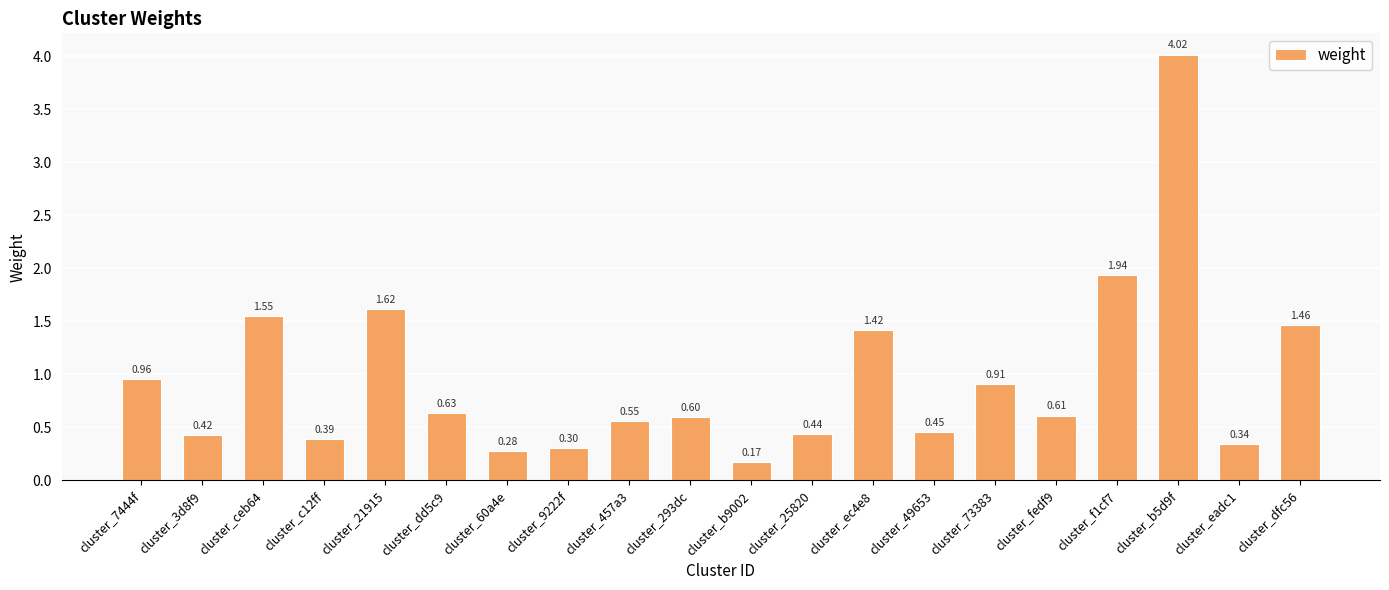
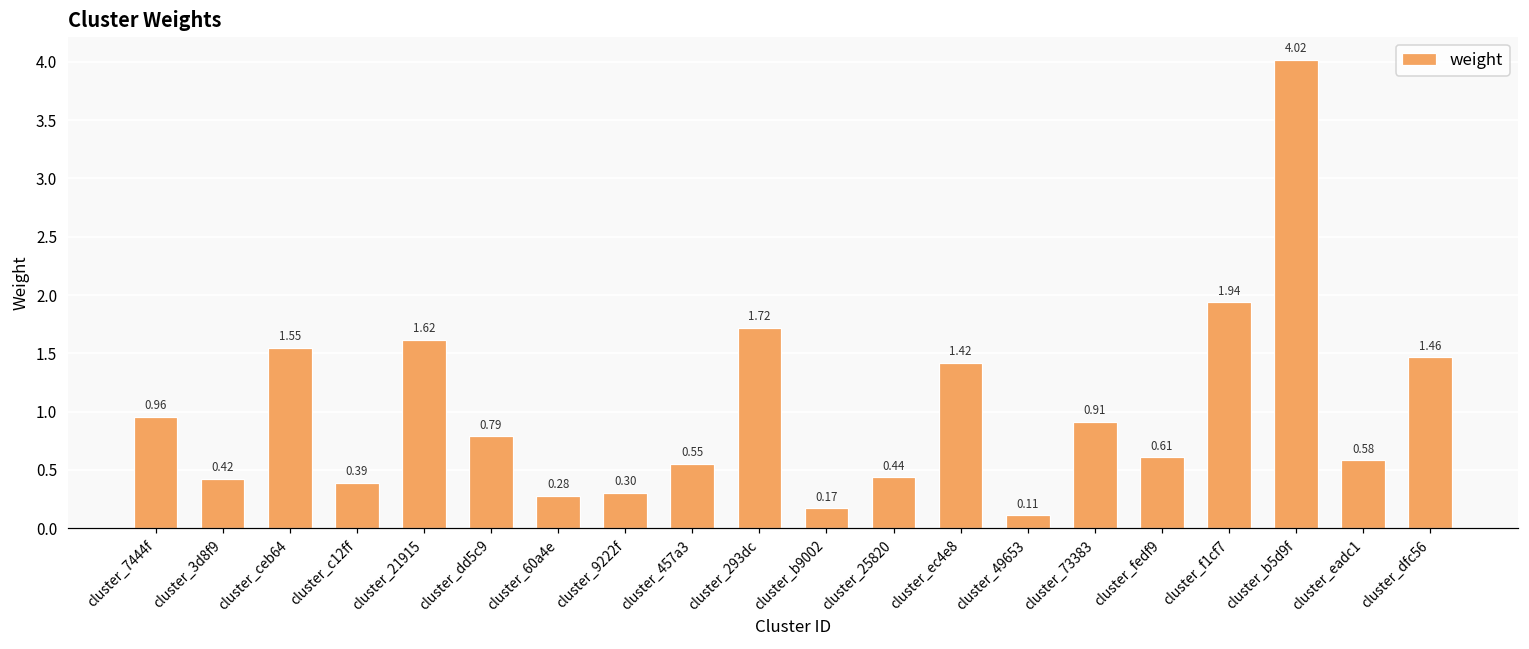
cluster_dd5c9: 0.63 -> 0.79
cluster_293dc: 0.60 -> 1.72
cluster_49653: 0.45 -> 0.11
cluster_eadc1: 0.34 -> 0.58
